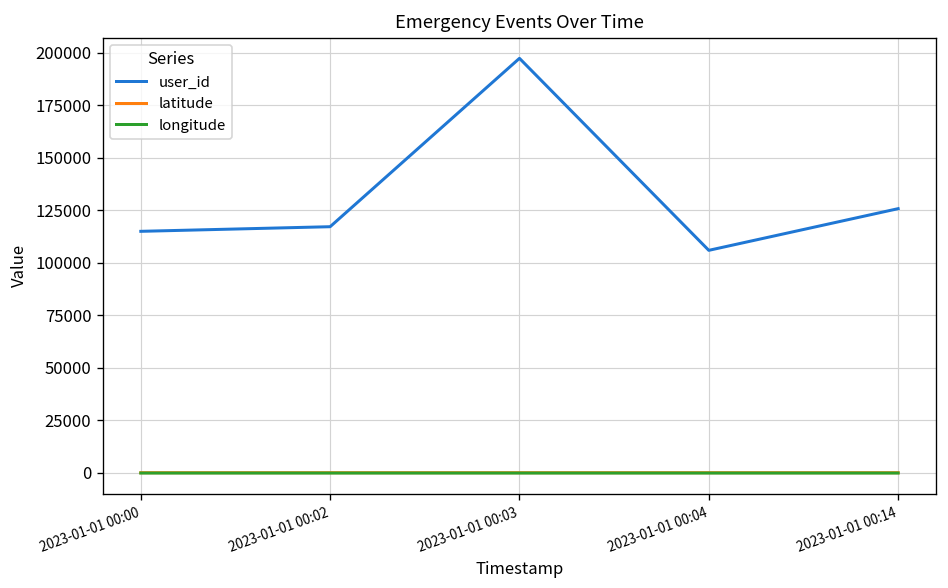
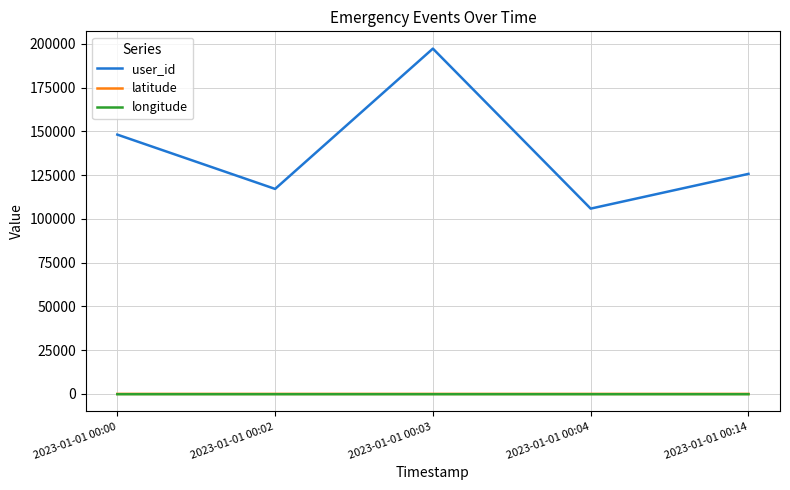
user_id, 2023-01-01 00:00: 115000 -> 148000
